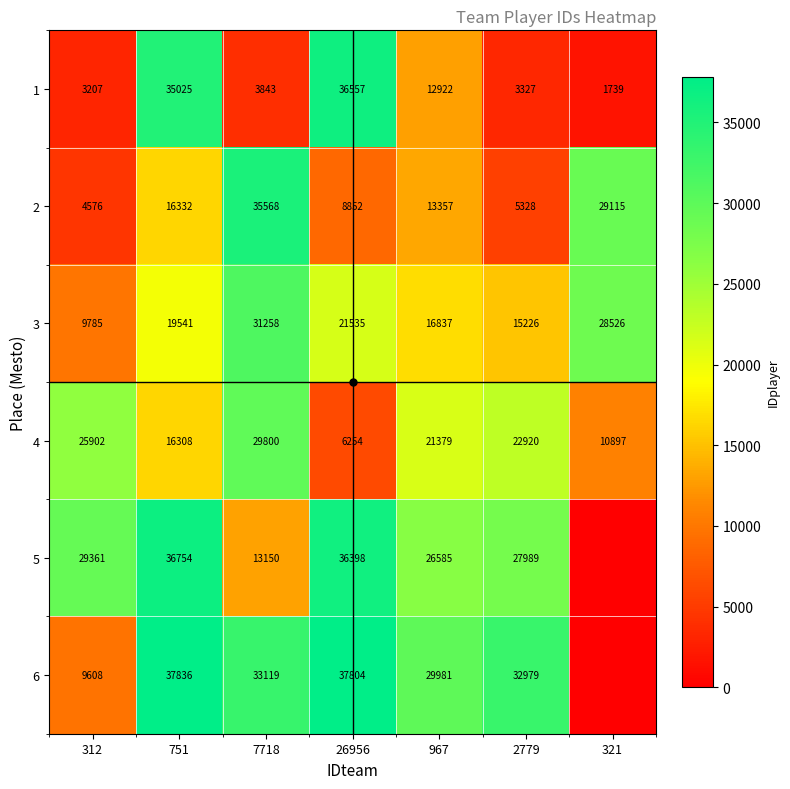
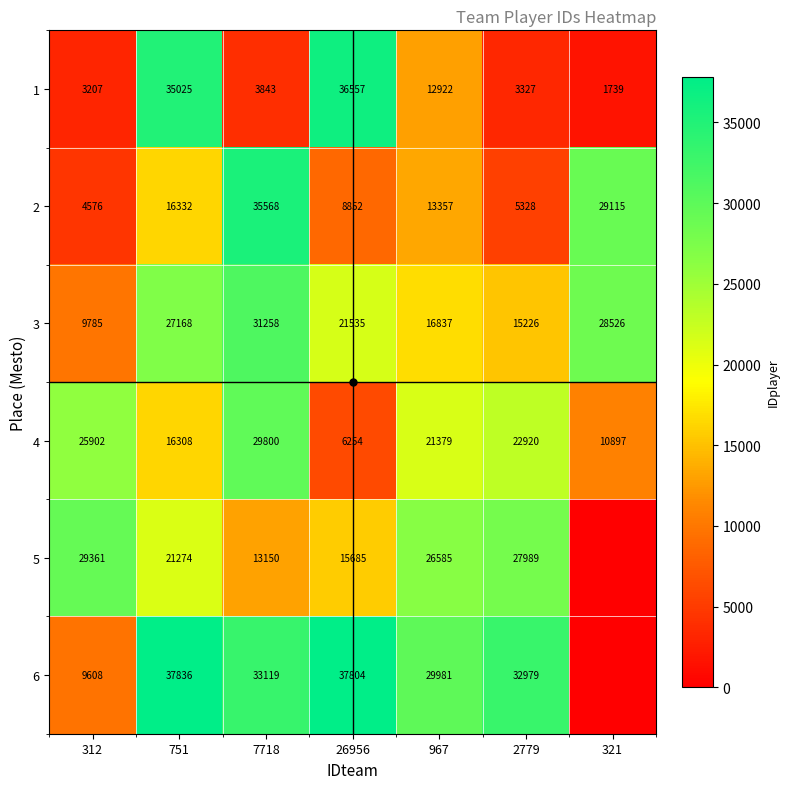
3, 751: 19541 -> 27168
5, 751: 36754 -> 21274
5, 26956: 36398 -> 15685
